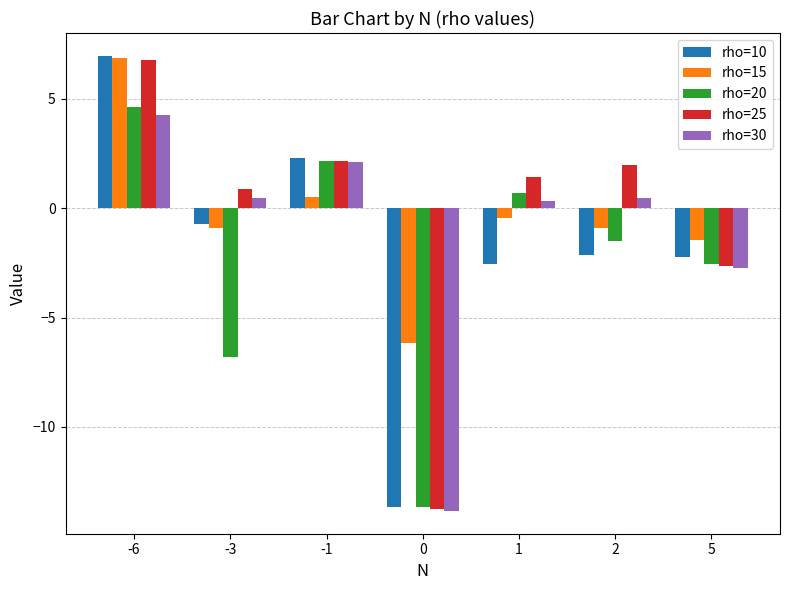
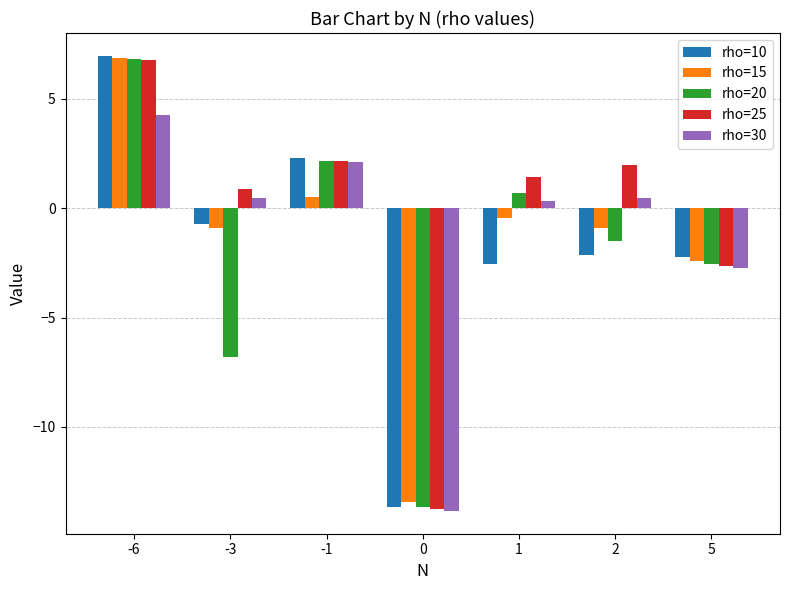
rho=20, -6: 4.6 -> 6.8
rho=15, 0: -6.2 -> -13.4
rho=15, 5: -1.5 -> -2.4
